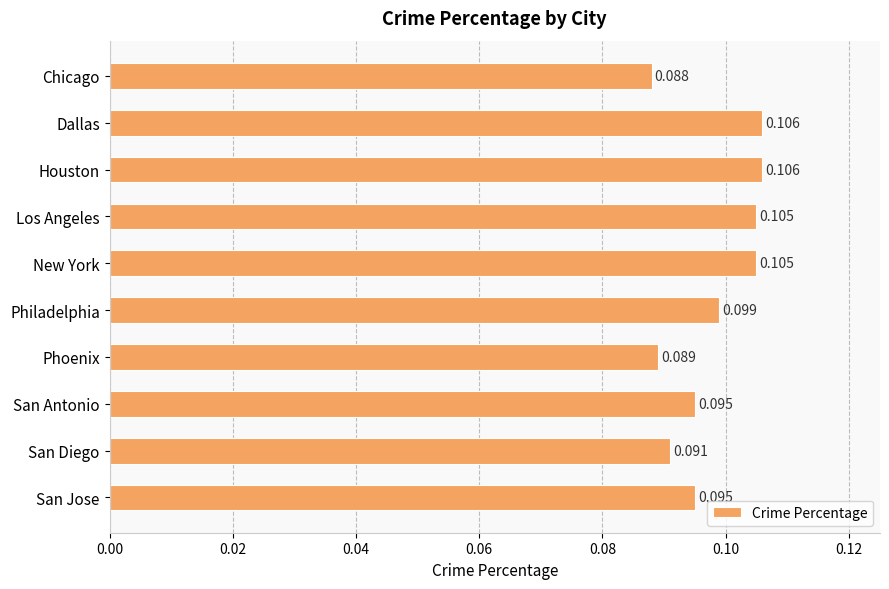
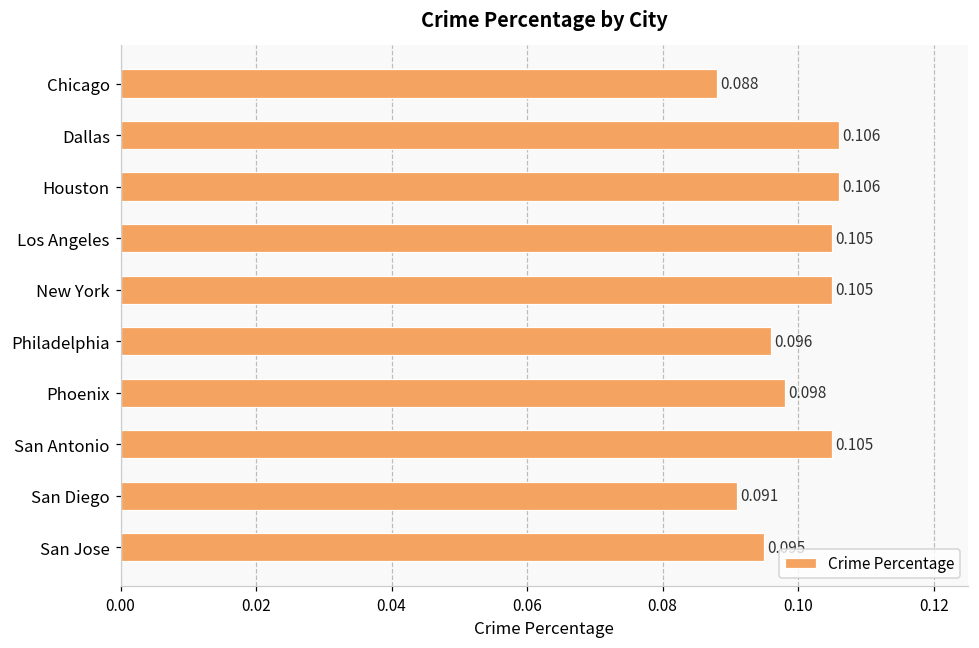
Philadelphia: 0.099 -> 0.096
Phoenix: 0.089 -> 0.098
San Antonio: 0.095 -> 0.105
